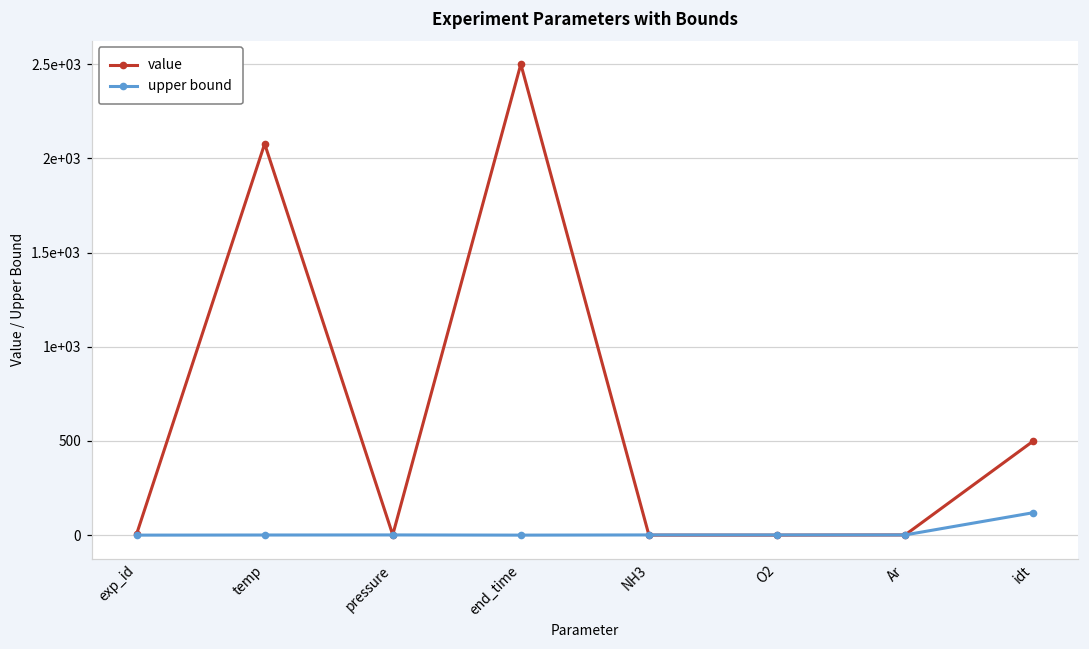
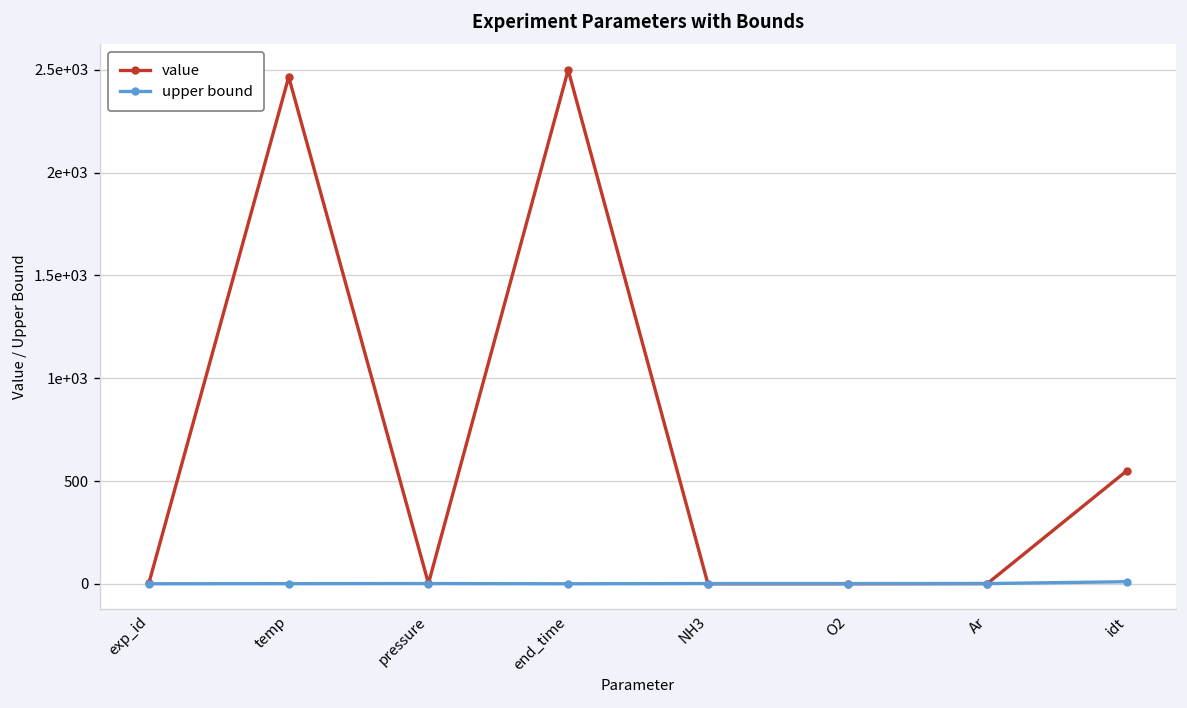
value, temp: 2080 -> 2470
value, idt: 500 -> 550
upper bound, idt: 120 -> 10
